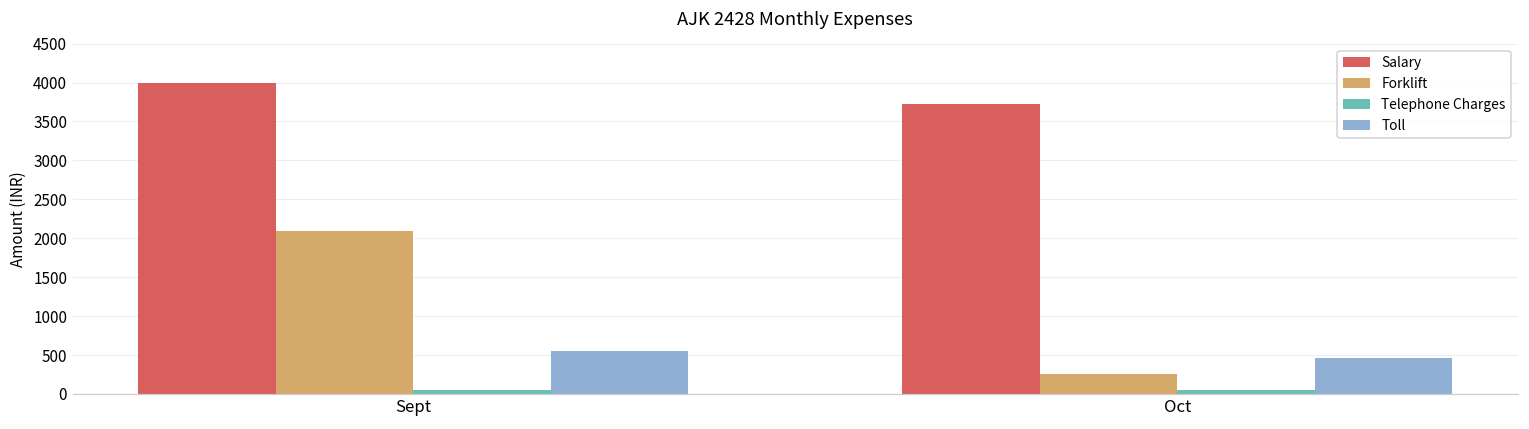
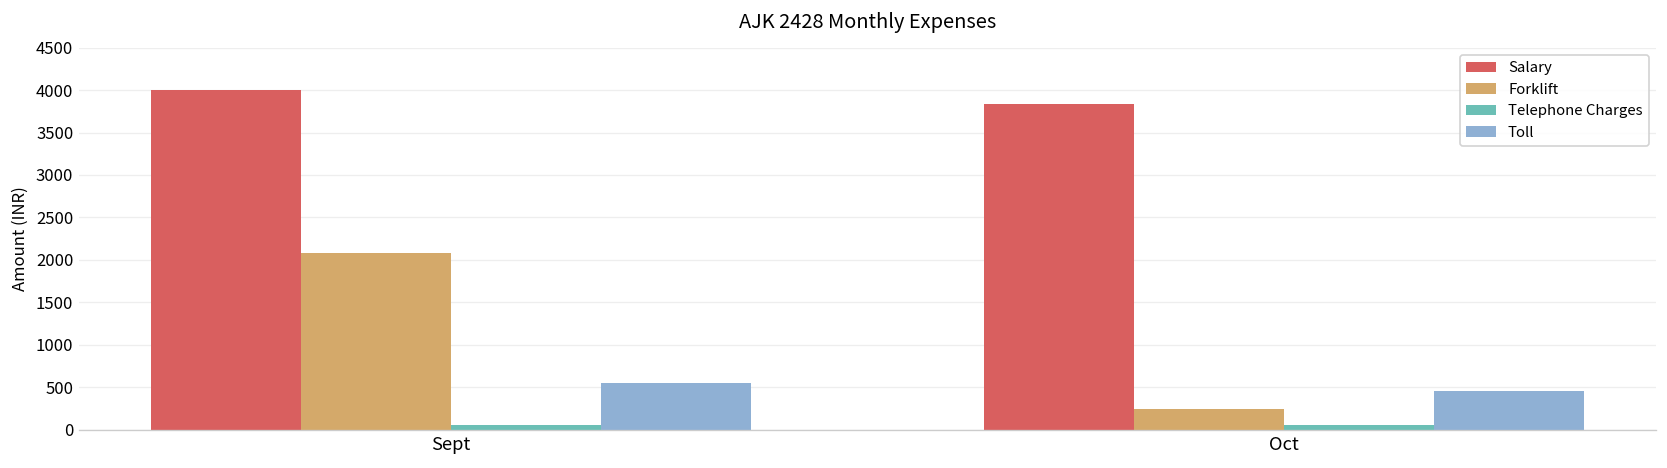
Salary, Oct: 3700 -> 3800
